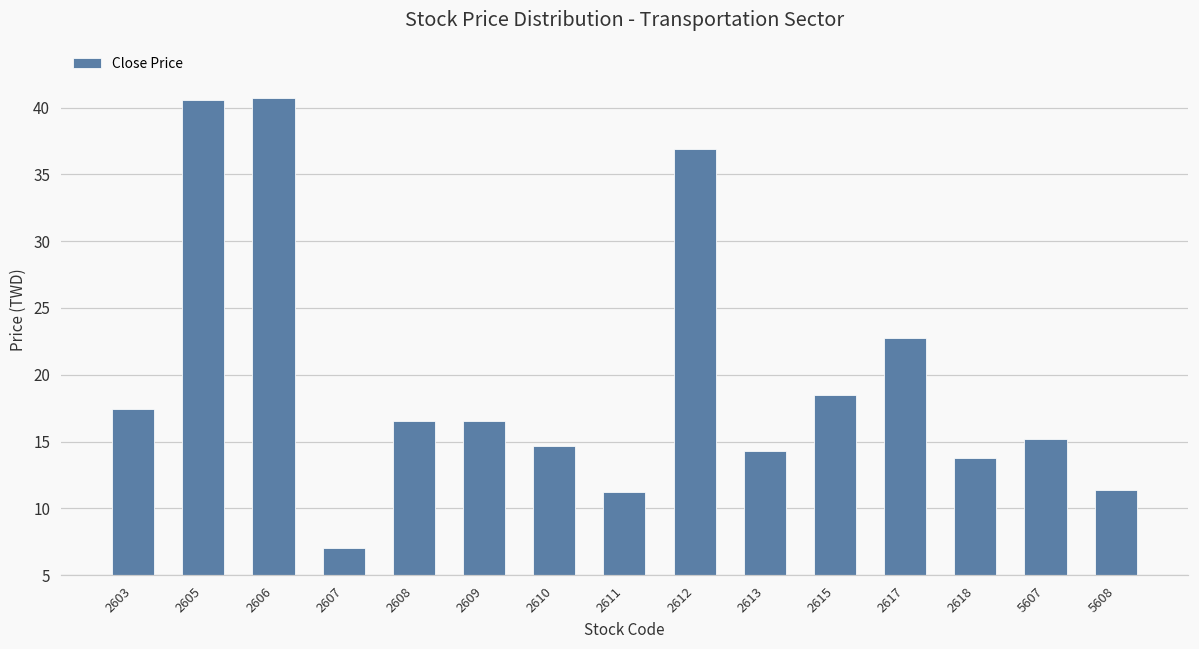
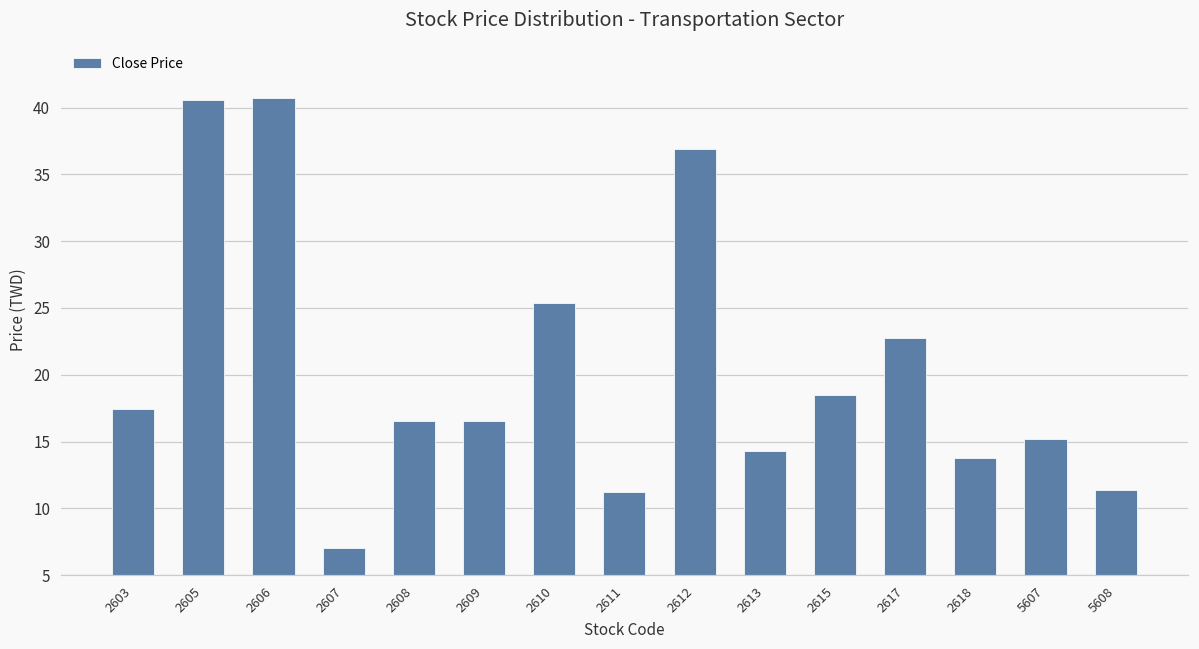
2610: 14.7 -> 25.4
